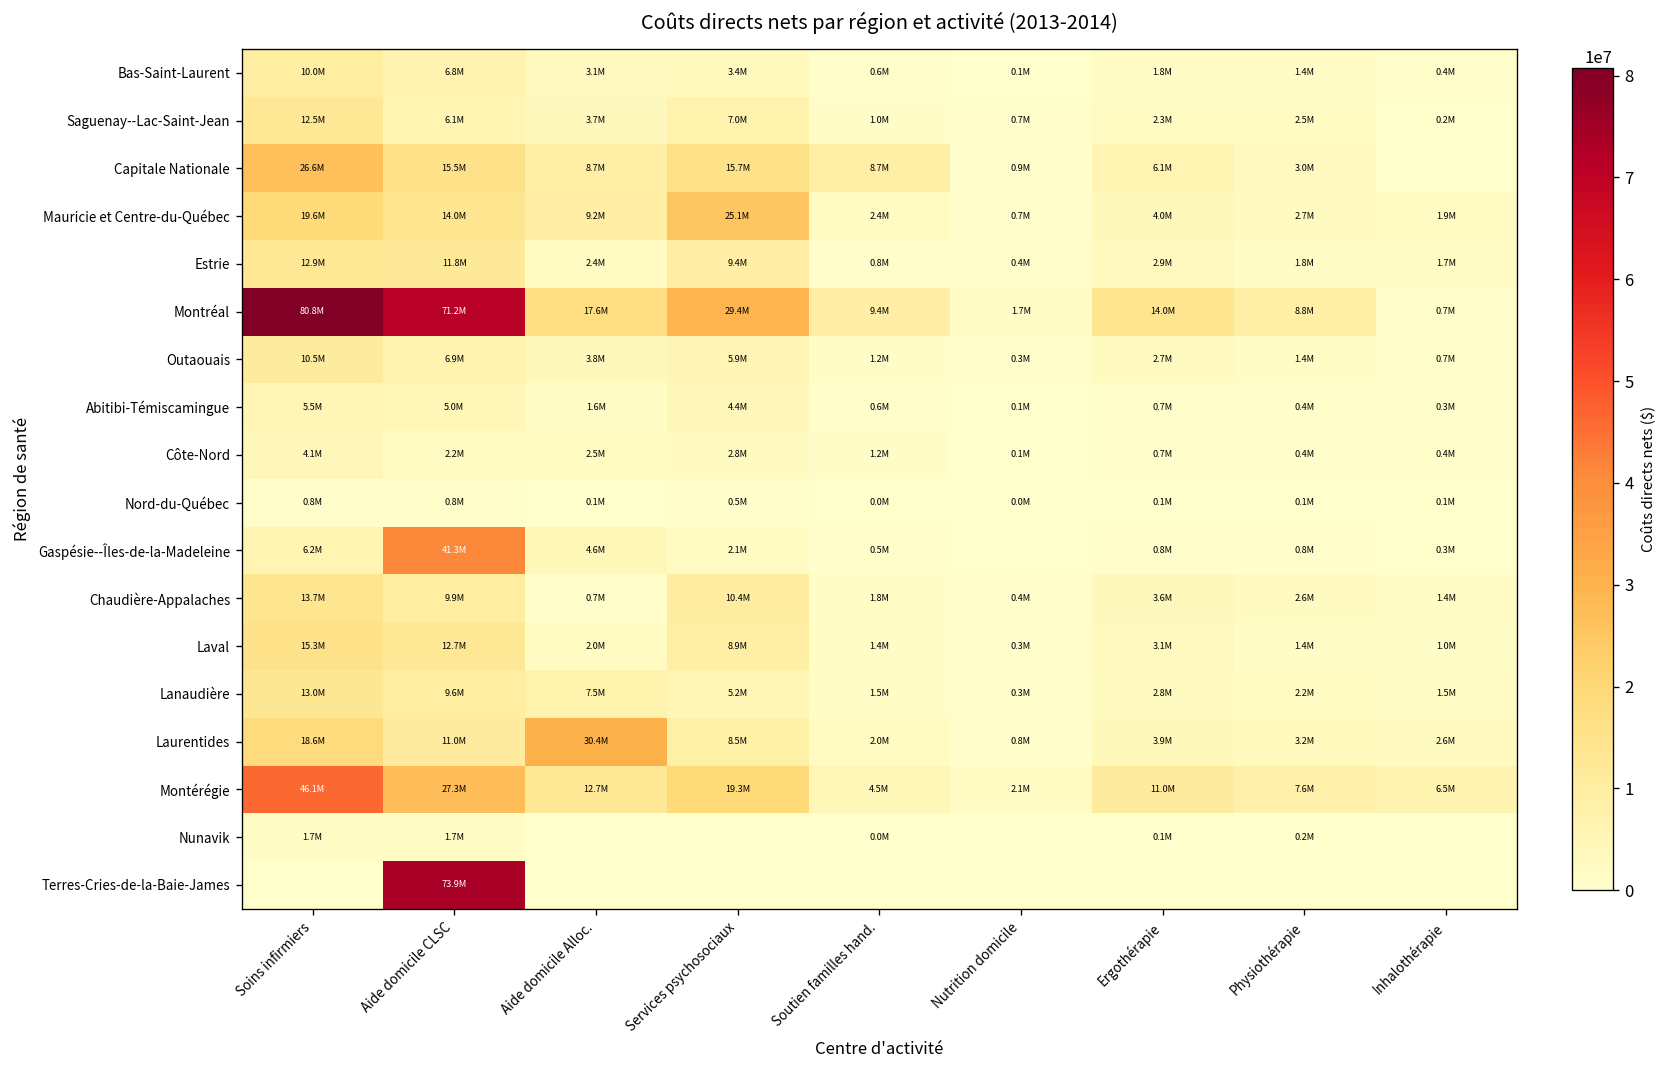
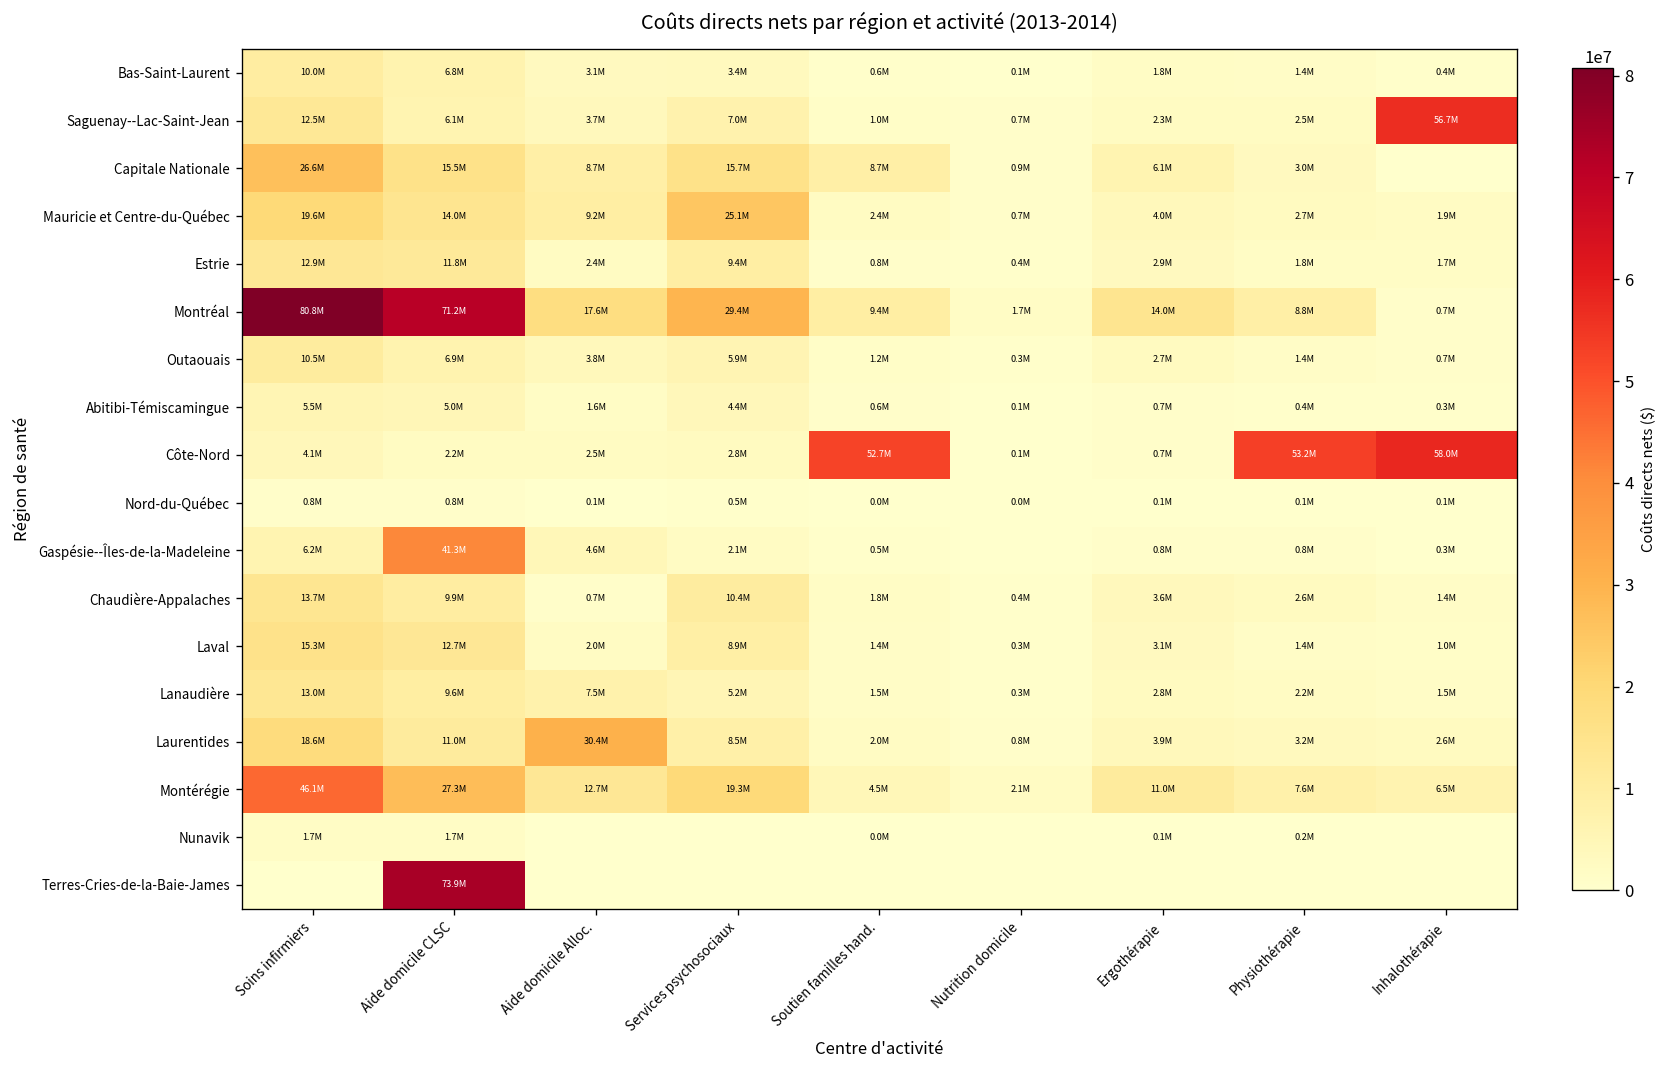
Saguenay--Lac-Saint-Jean, Inhalothérapie: 0.2M -> 56.7M
Côte-Nord, Soutien familles hand.: 1.2M -> 52.7M
Côte-Nord, Physiothérapie: 0.4M -> 53.2M
Côte-Nord, Inhalothérapie: 0.4M -> 58.0M
